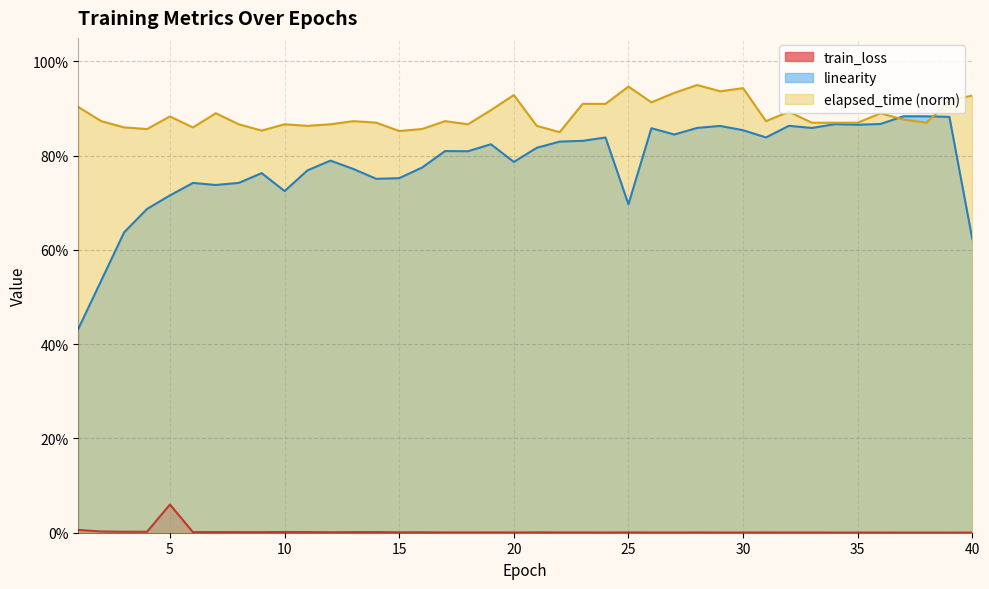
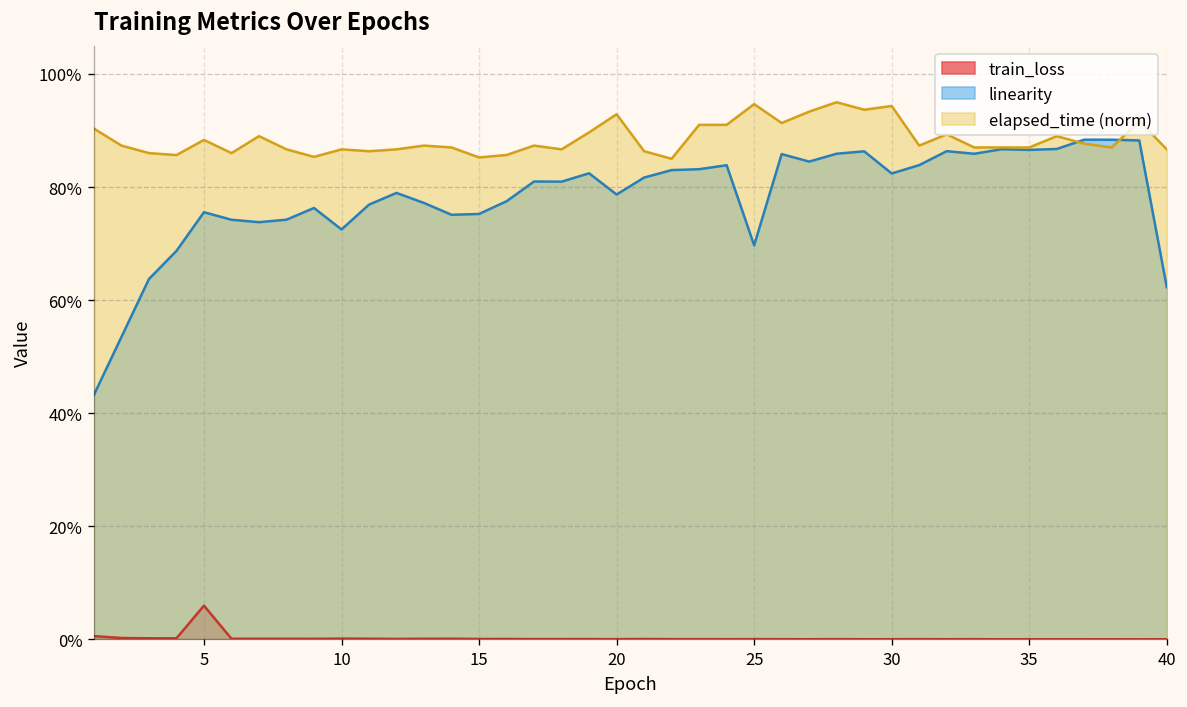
linearity, 5: 72% -> 76%
linearity, 30: 85% -> 82%
elapsed_time (norm), 40: 93% -> 87%
